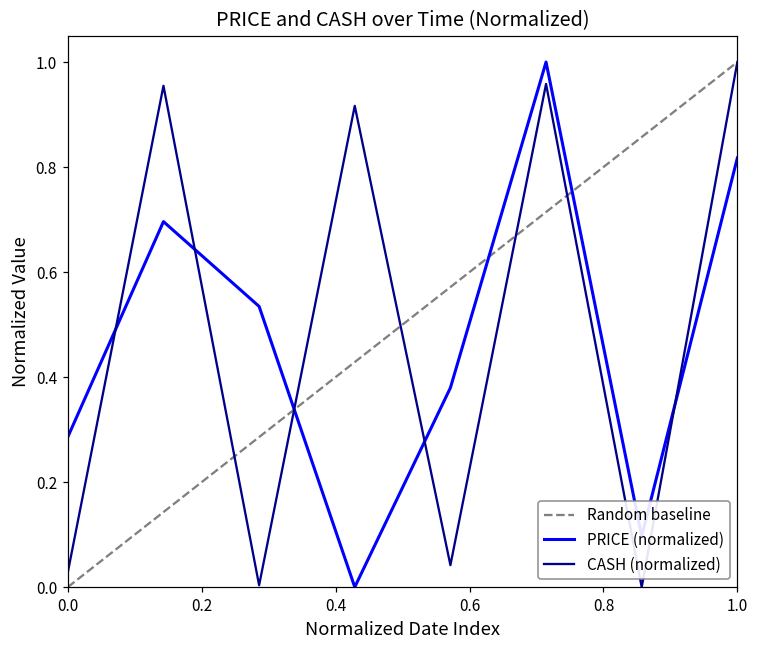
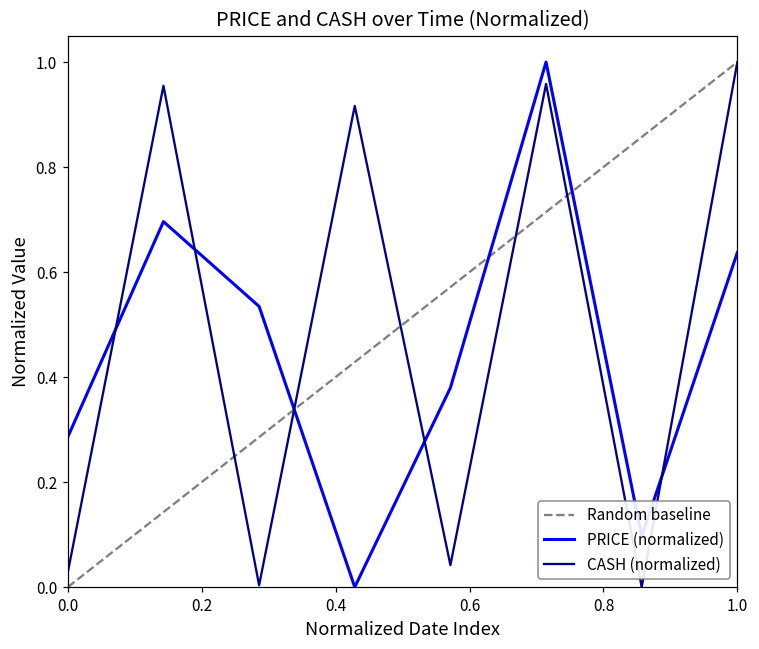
PRICE (normalized), 1.0: 0.82 -> 0.64
